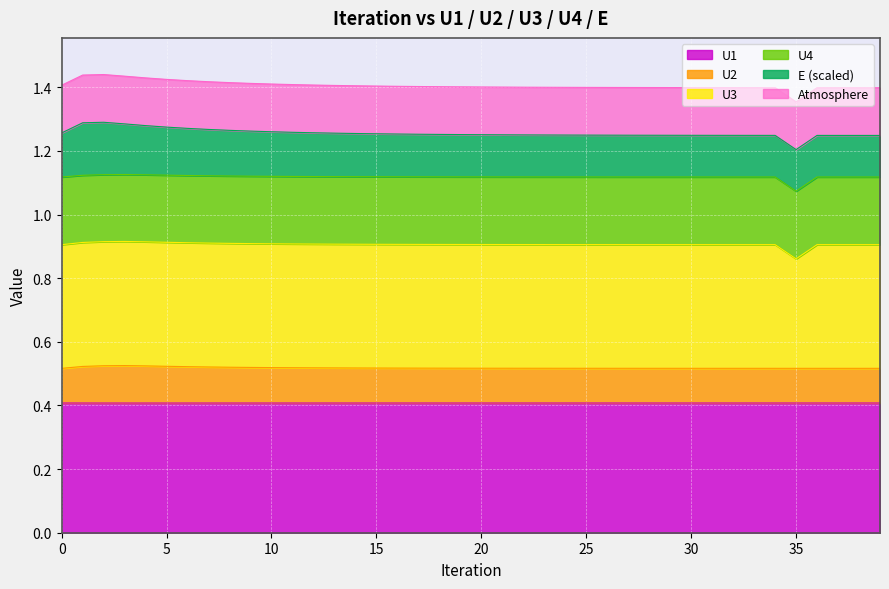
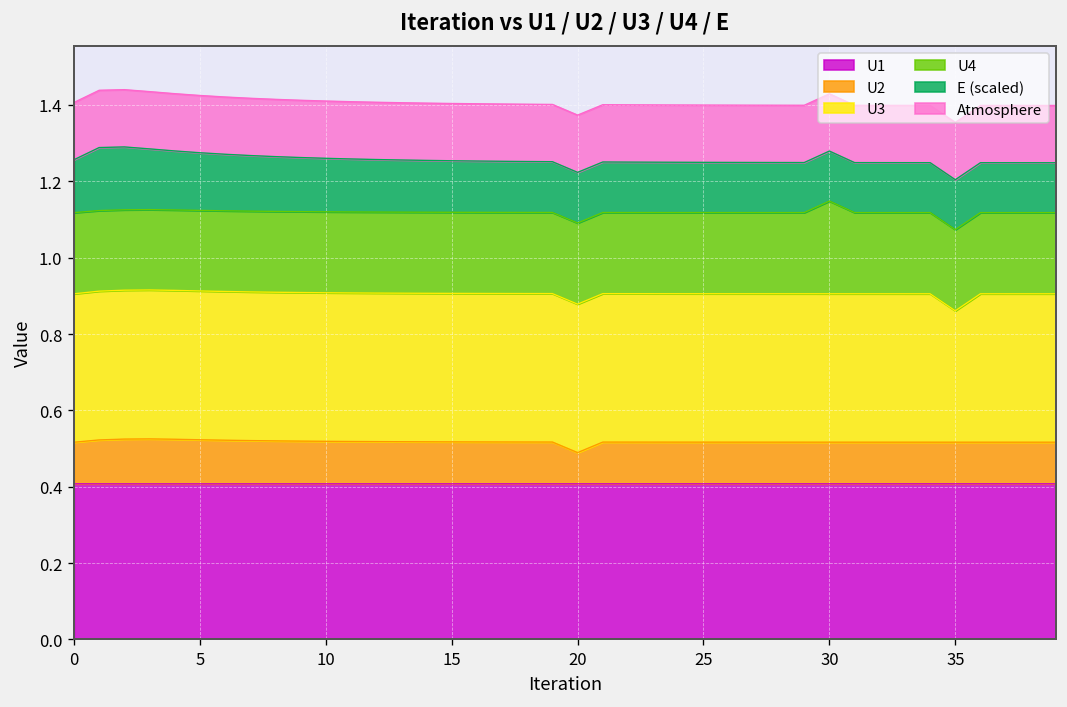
U2, 20: 0.11 -> 0.08
U4, 30: 0.21 -> 0.24
